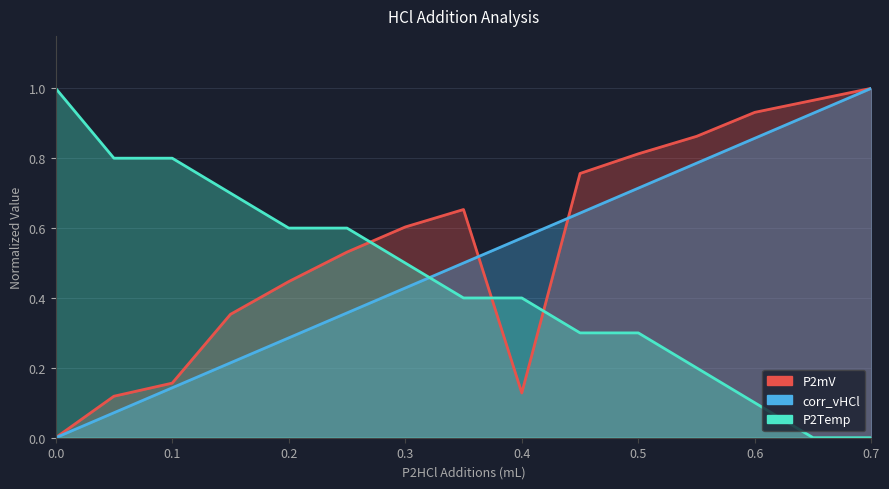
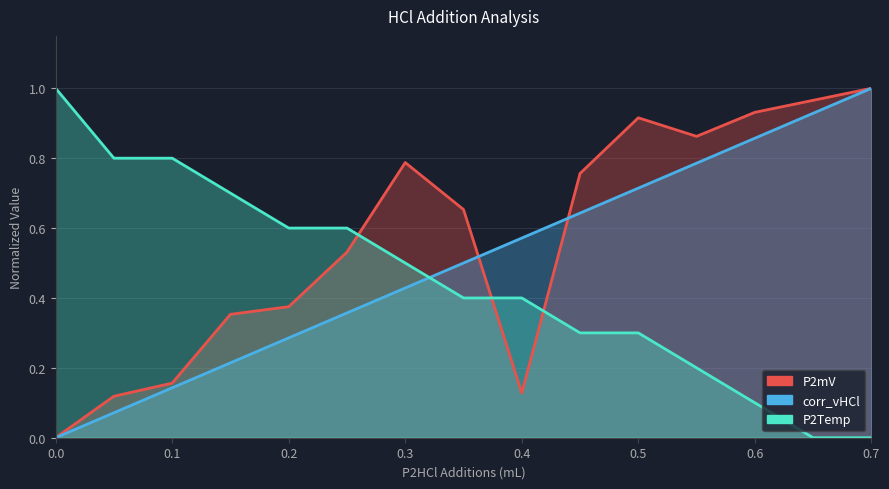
P2mV, 0.2: 0.45 -> 0.38
P2mV, 0.3: 0.60 -> 0.79
P2mV, 0.5: 0.81 -> 0.92
